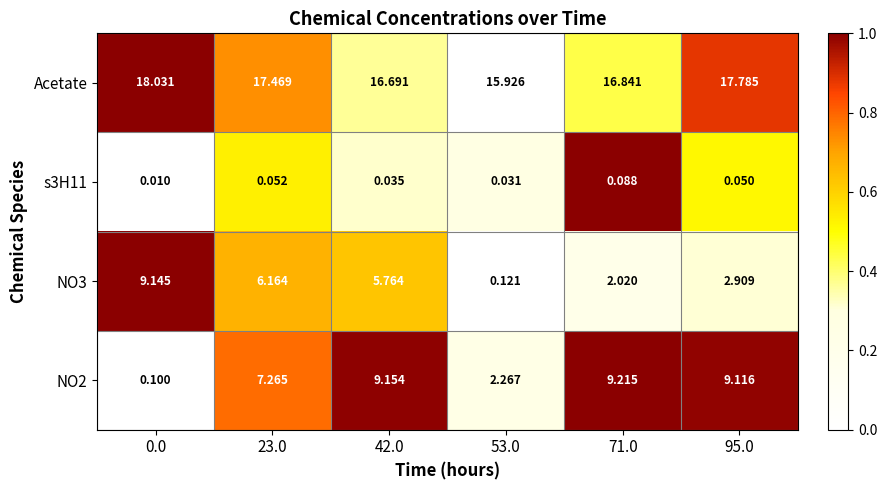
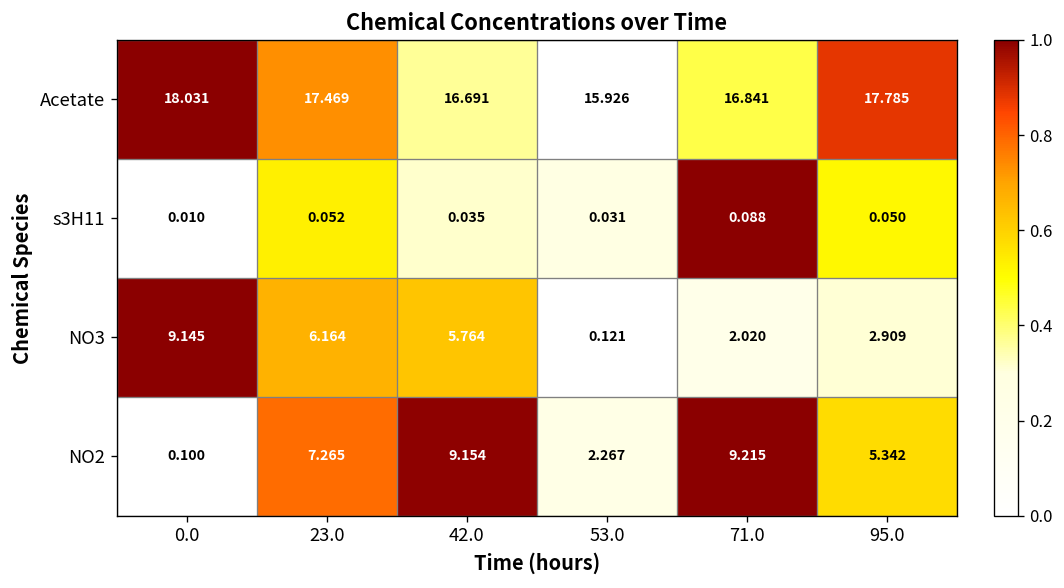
NO2, 95.0: 9.116 -> 5.342
